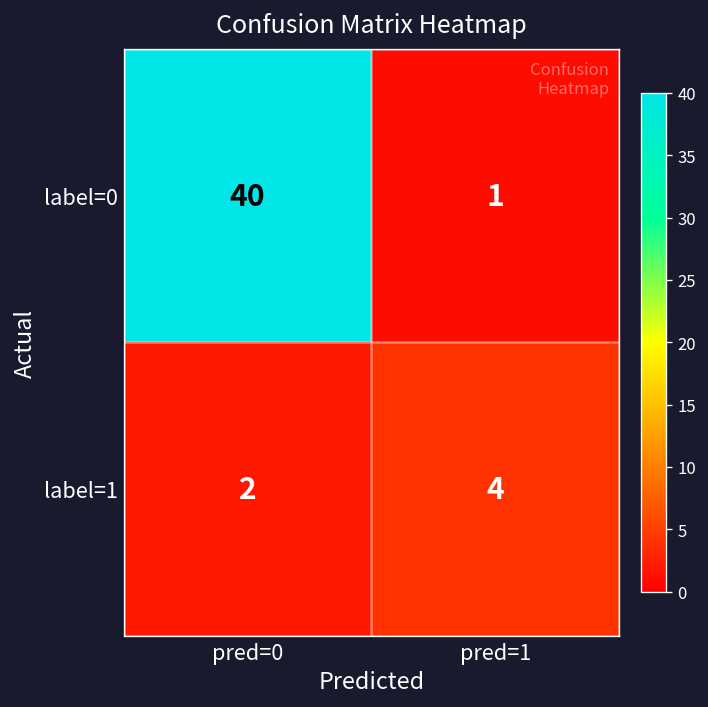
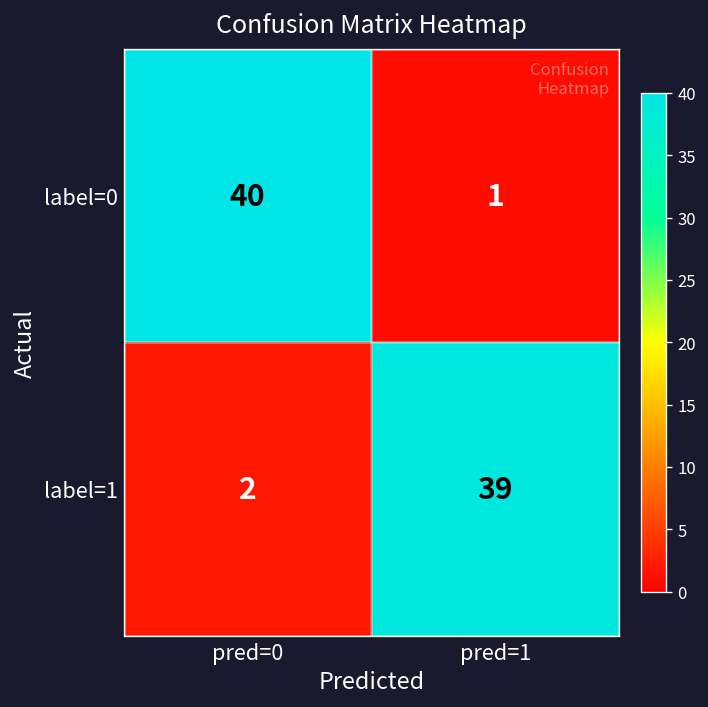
label=1, pred=1: 4 -> 39
